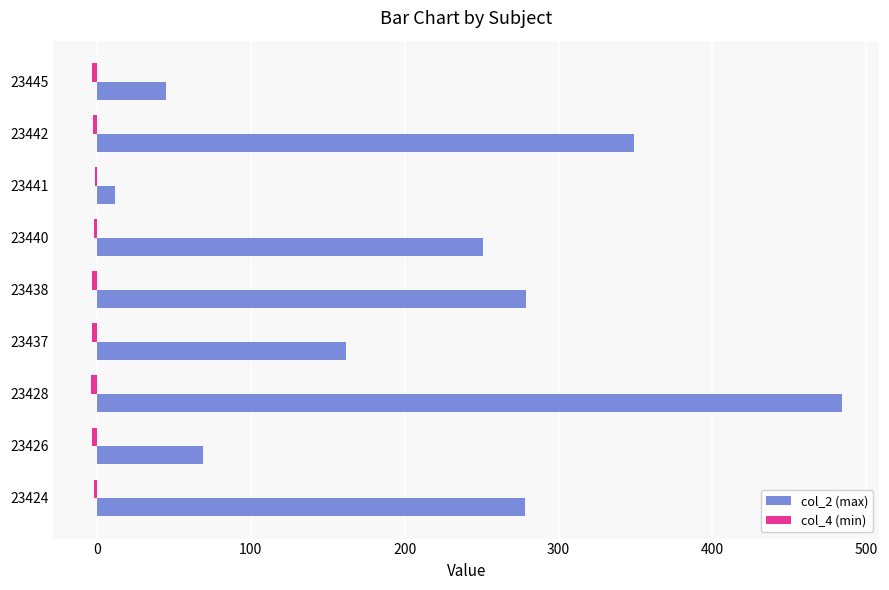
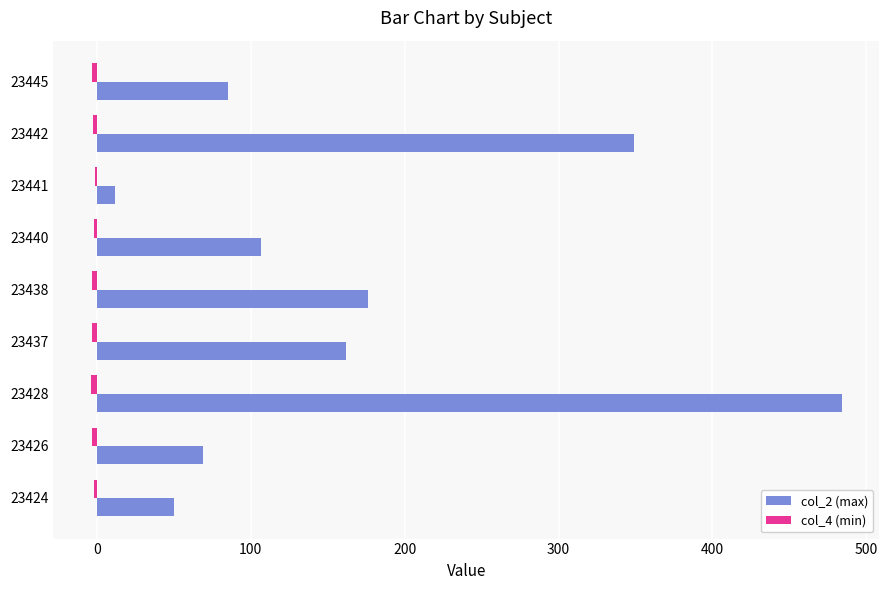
col_2 (max), 23445: 45 -> 85
col_2 (max), 23440: 251 -> 107
col_2 (max), 23438: 279 -> 176
col_2 (max), 23424: 278 -> 50
